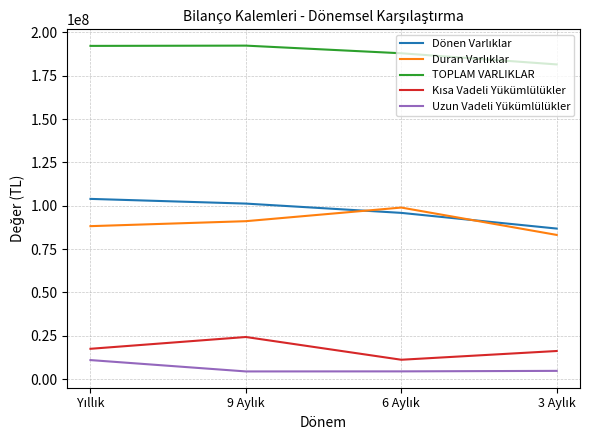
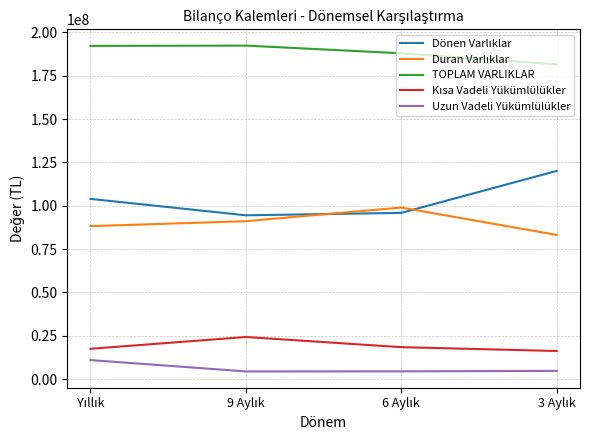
Dönen Varlıklar, 9 Aylık: 101000000 -> 95000000
Kısa Vadeli Yükümlülükler, 6 Aylık: 11000000 -> 18000000
Dönen Varlıklar, 3 Aylık: 87000000 -> 120000000
